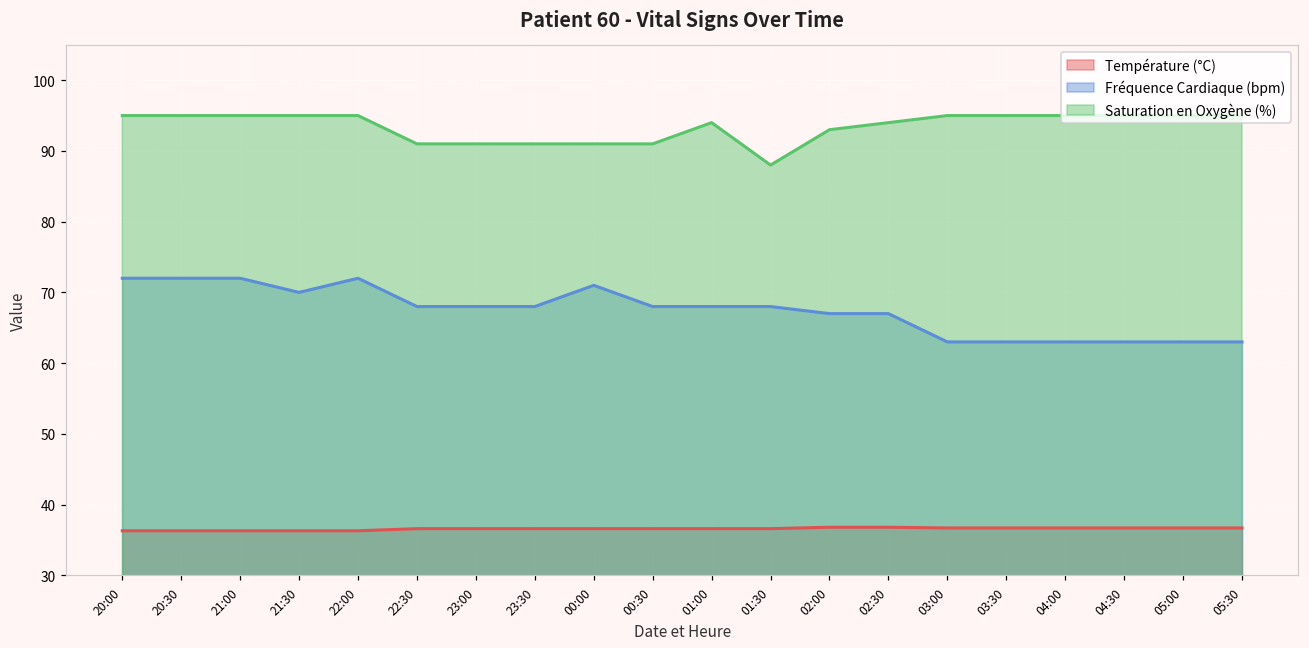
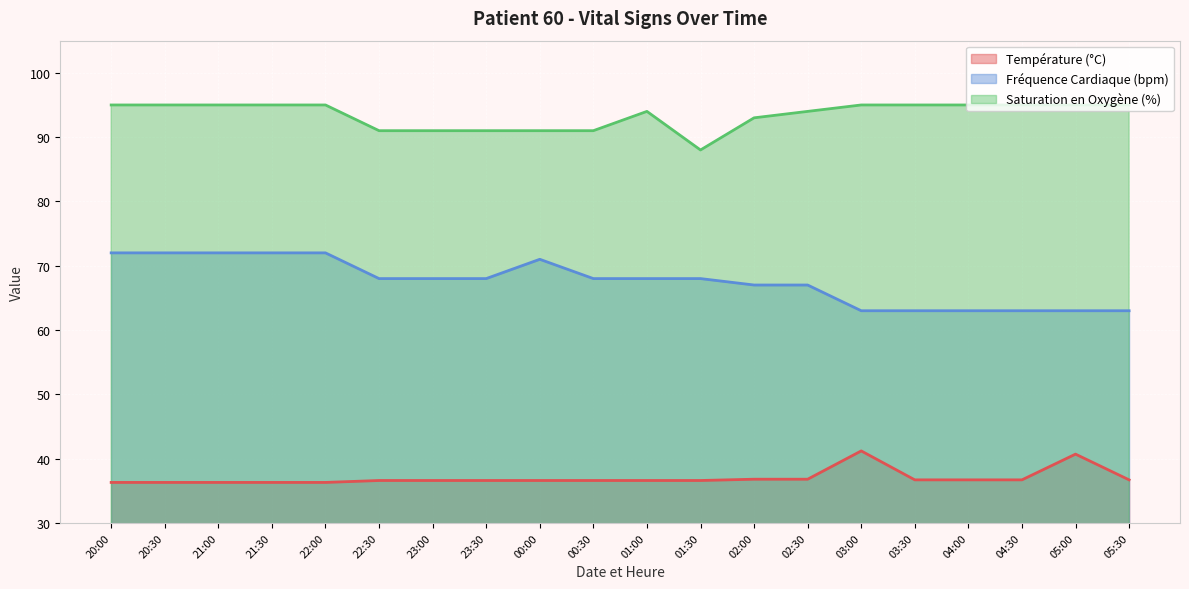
Fréquence Cardiaque (bpm), 21:30: 70 -> 72
Température (°C), 03:00: 37 -> 41
Température (°C), 05:00: 37 -> 41
